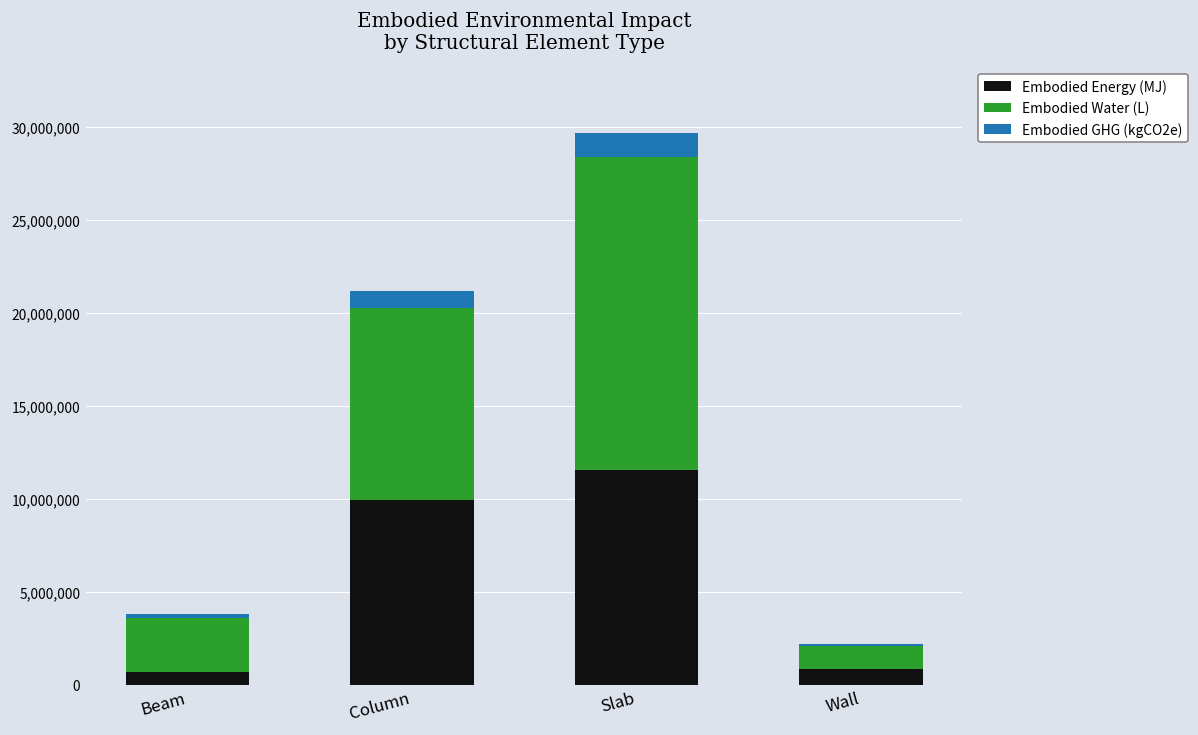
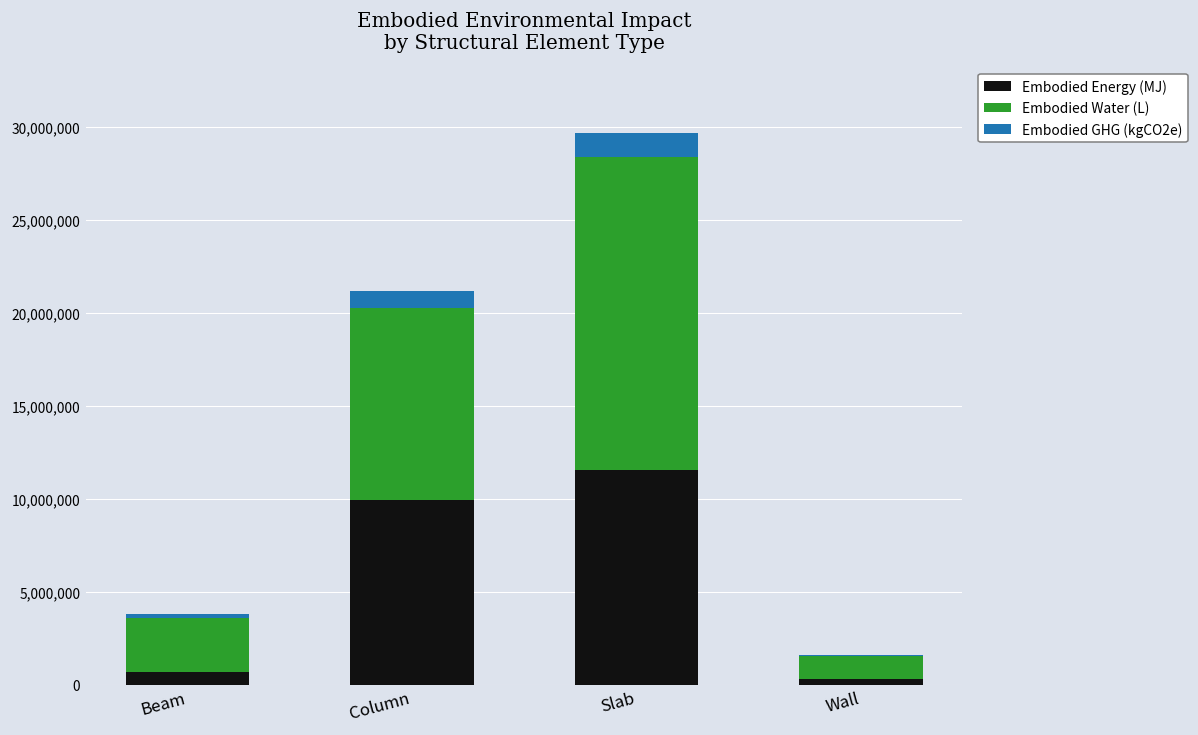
Embodied Energy (MJ), Wall: 800,000 -> 300,000
